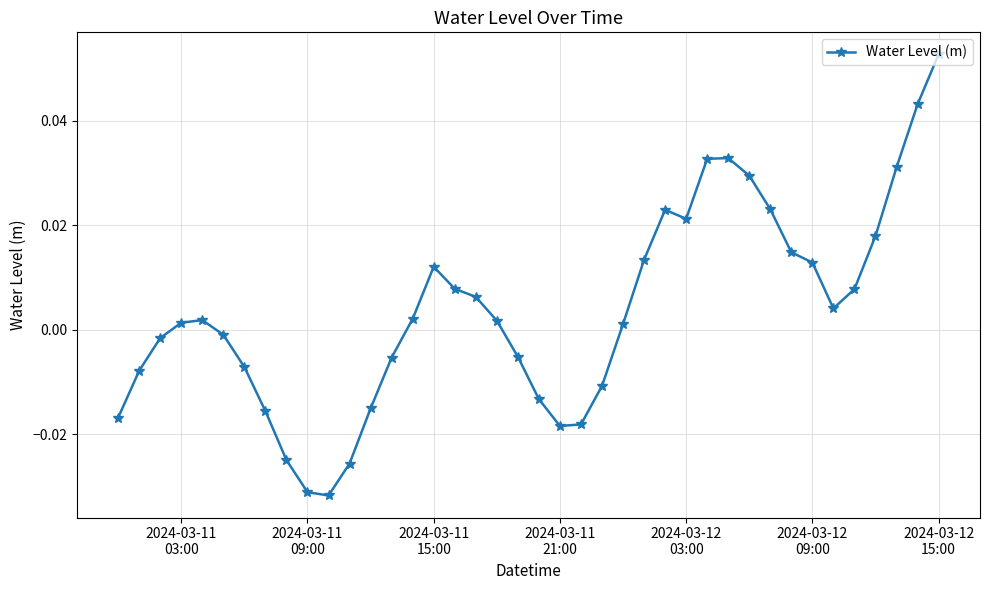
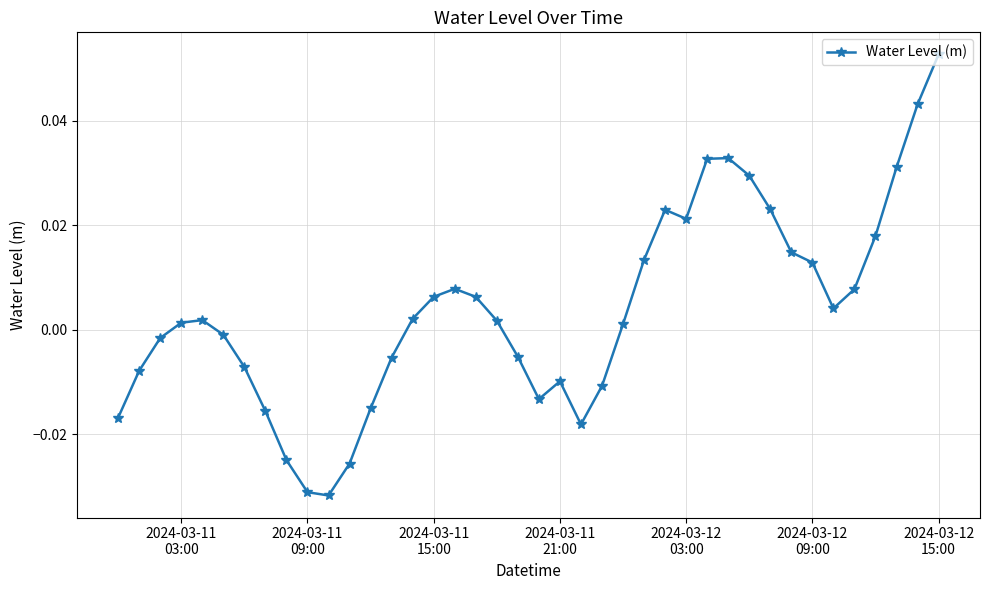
2024-03-11 15:00: 0.012 -> 0.006
2024-03-11 21:00: -0.018 -> -0.010
